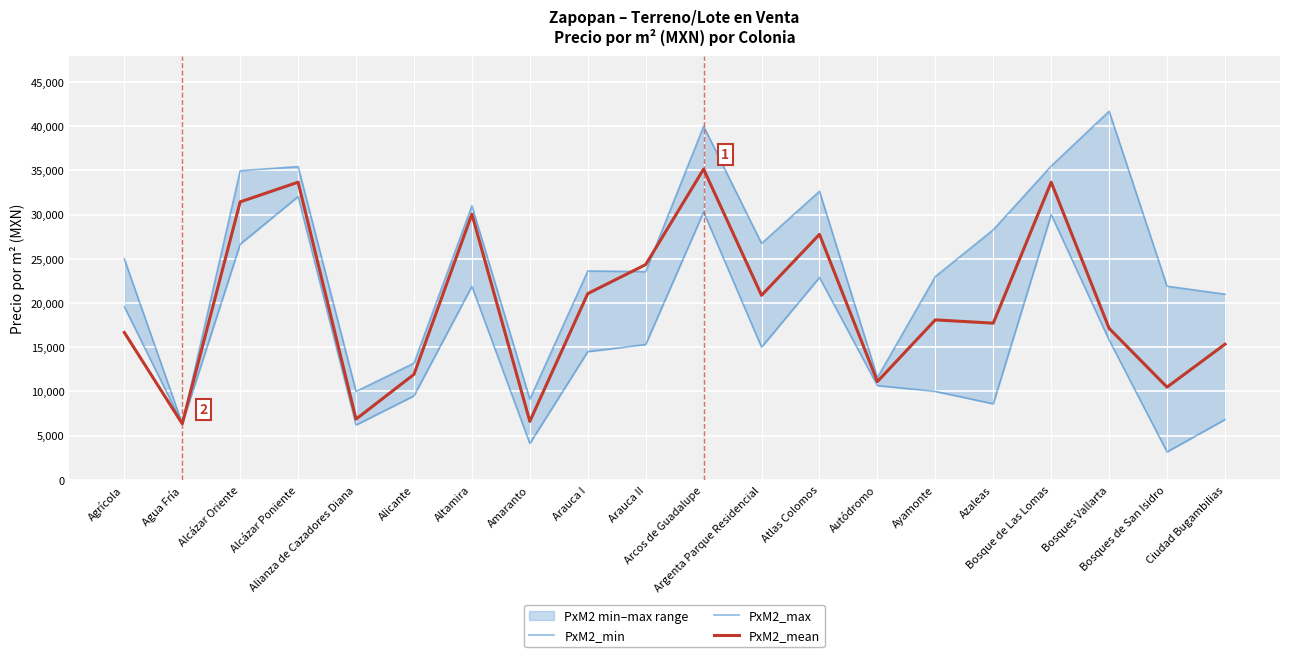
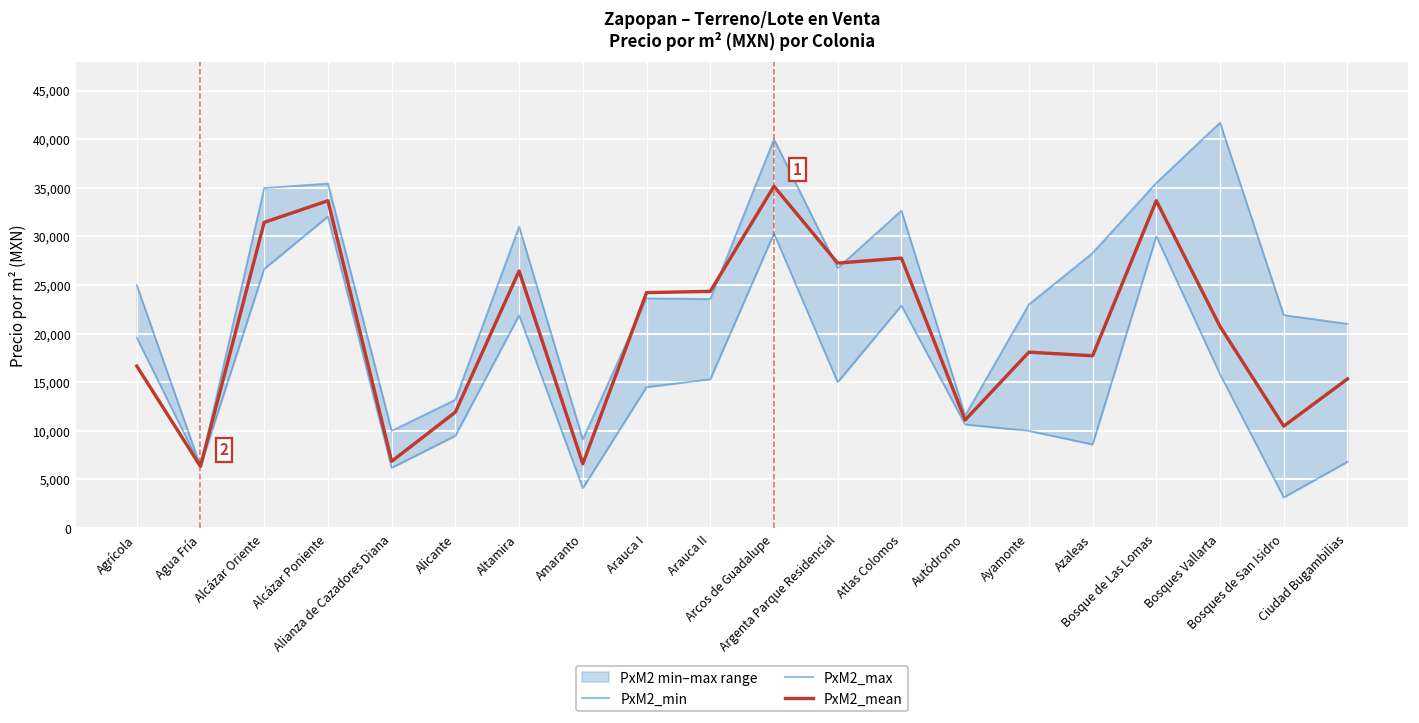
PxM2_mean, Altamira: 30,000 -> 26,000
PxM2_mean, Arauca I: 21,000 -> 24,000
PxM2_mean, Argenta Parque Residencial: 21,000 -> 27,000
PxM2_mean, Bosques Vallarta: 17,000 -> 21,000
